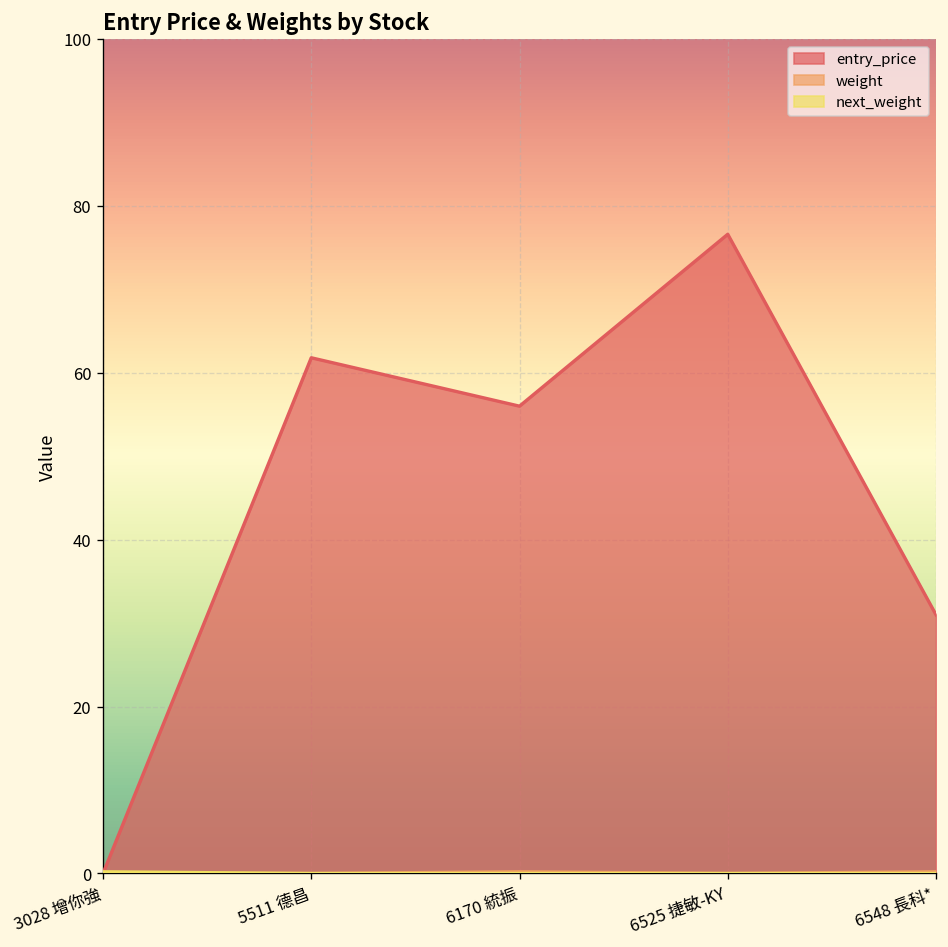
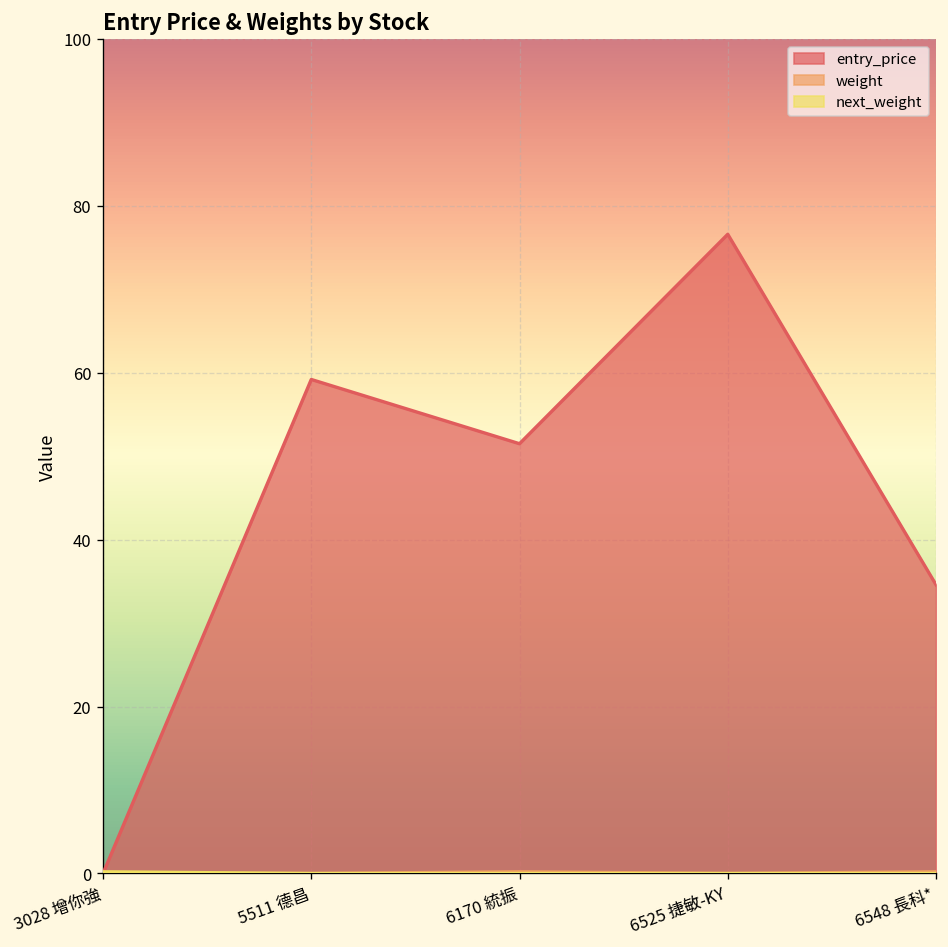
entry_price, 5511 德昌: 62 -> 59
entry_price, 6170 統振: 56 -> 52
entry_price, 6548 長科*: 31 -> 35
